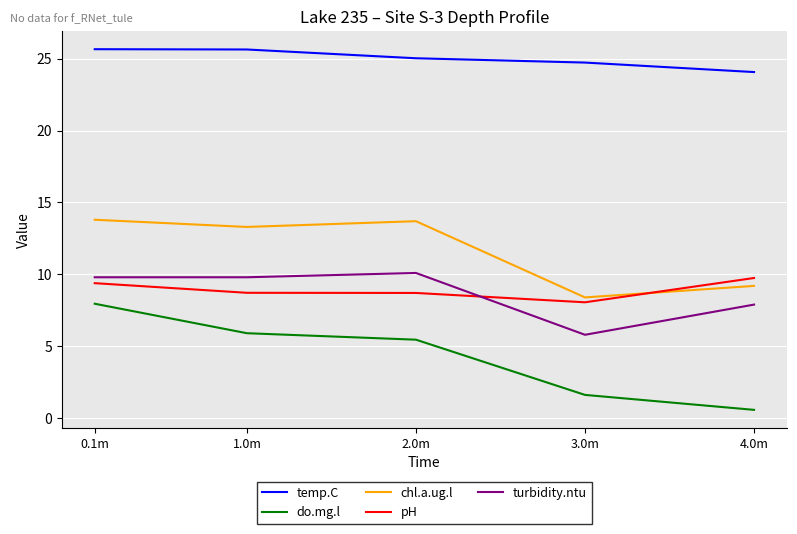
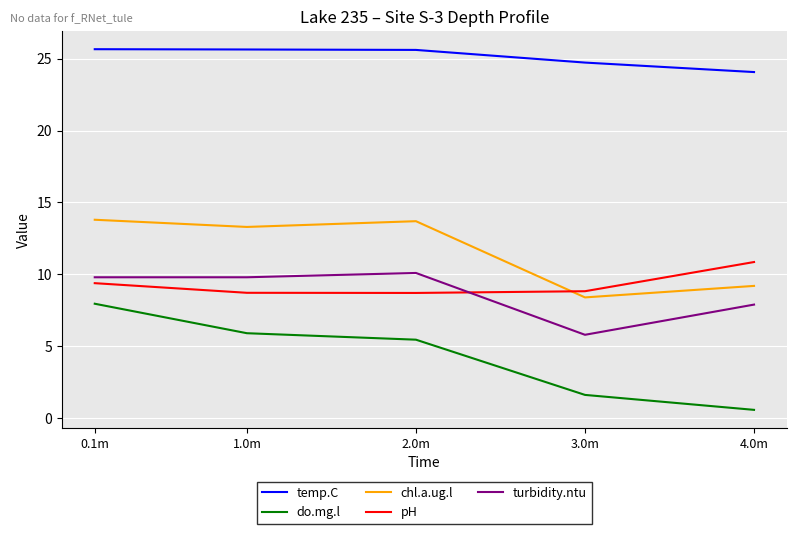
temp.C, 2.0m: 25.0 -> 25.6
pH, 3.0m: 8.1 -> 8.8
pH, 4.0m: 9.8 -> 10.9
